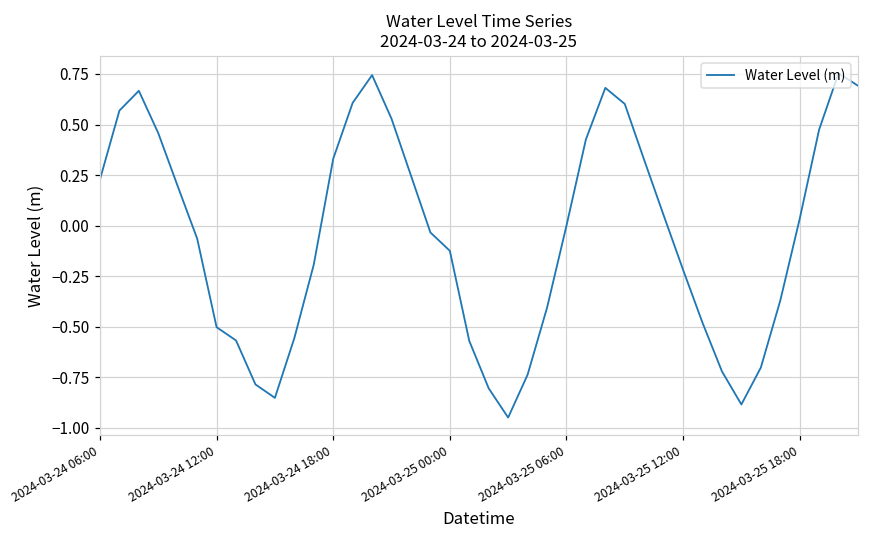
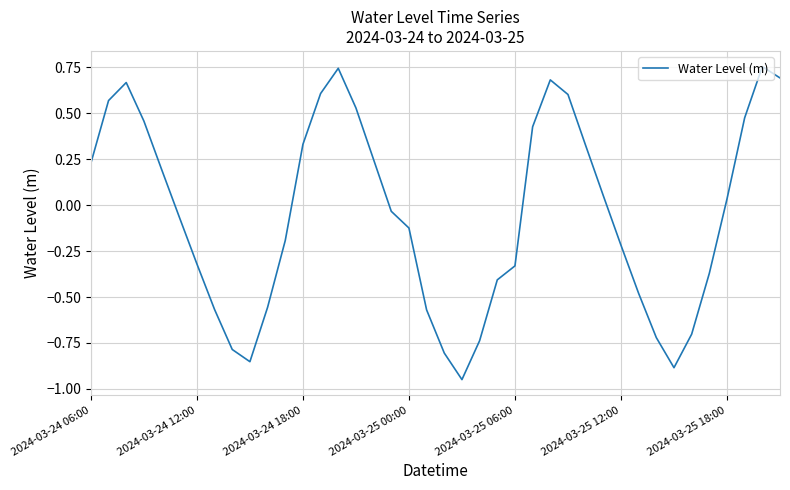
2024-03-24 12:00: -0.50 -> -0.32
2024-03-25 06:00: 0.00 -> -0.33
